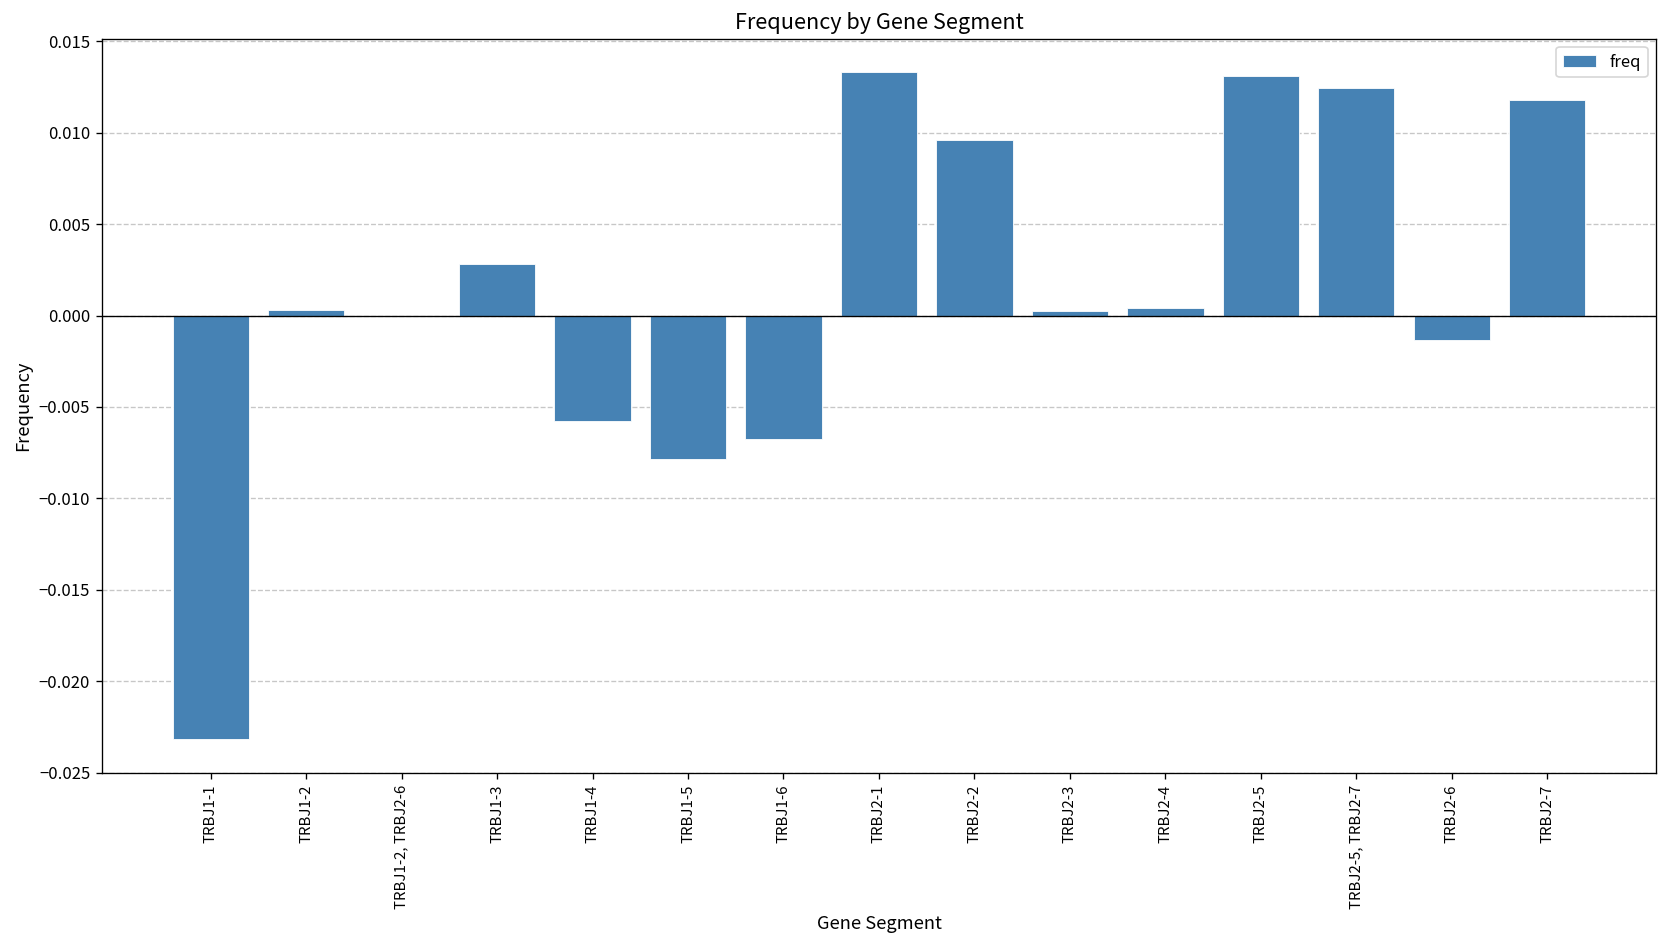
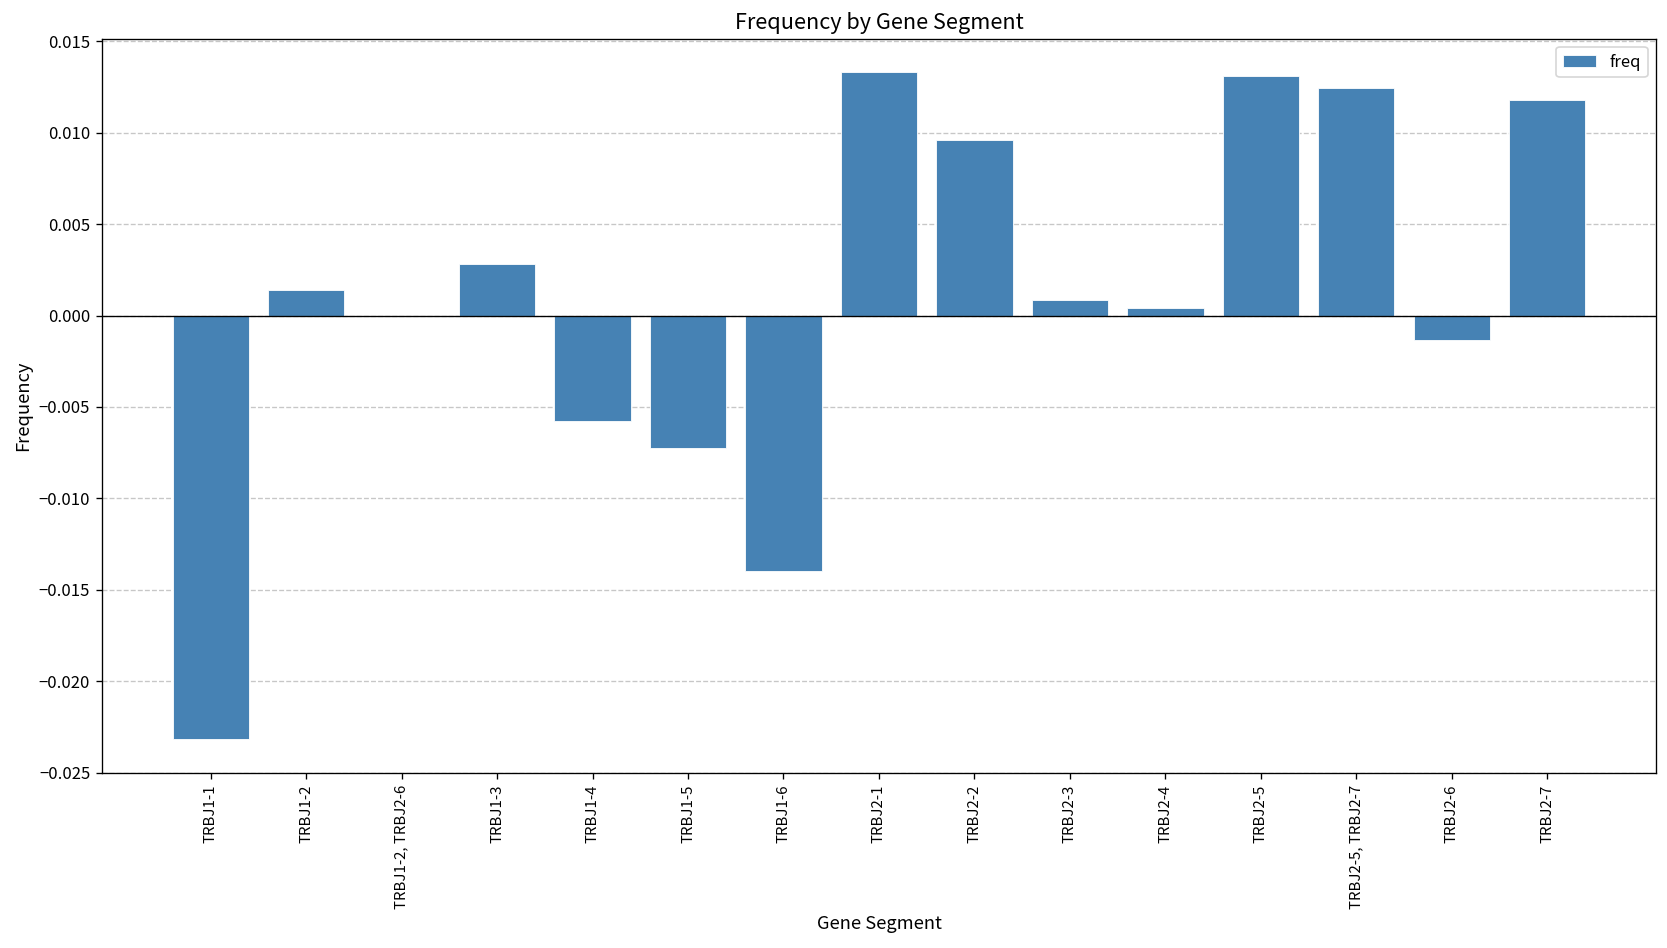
TRBJ1-2: 0.0003 -> 0.0014
TRBJ1-5: -0.0079 -> -0.0072
TRBJ1-6: -0.0067 -> -0.0140
TRBJ2-3: 0.0003 -> 0.0008
